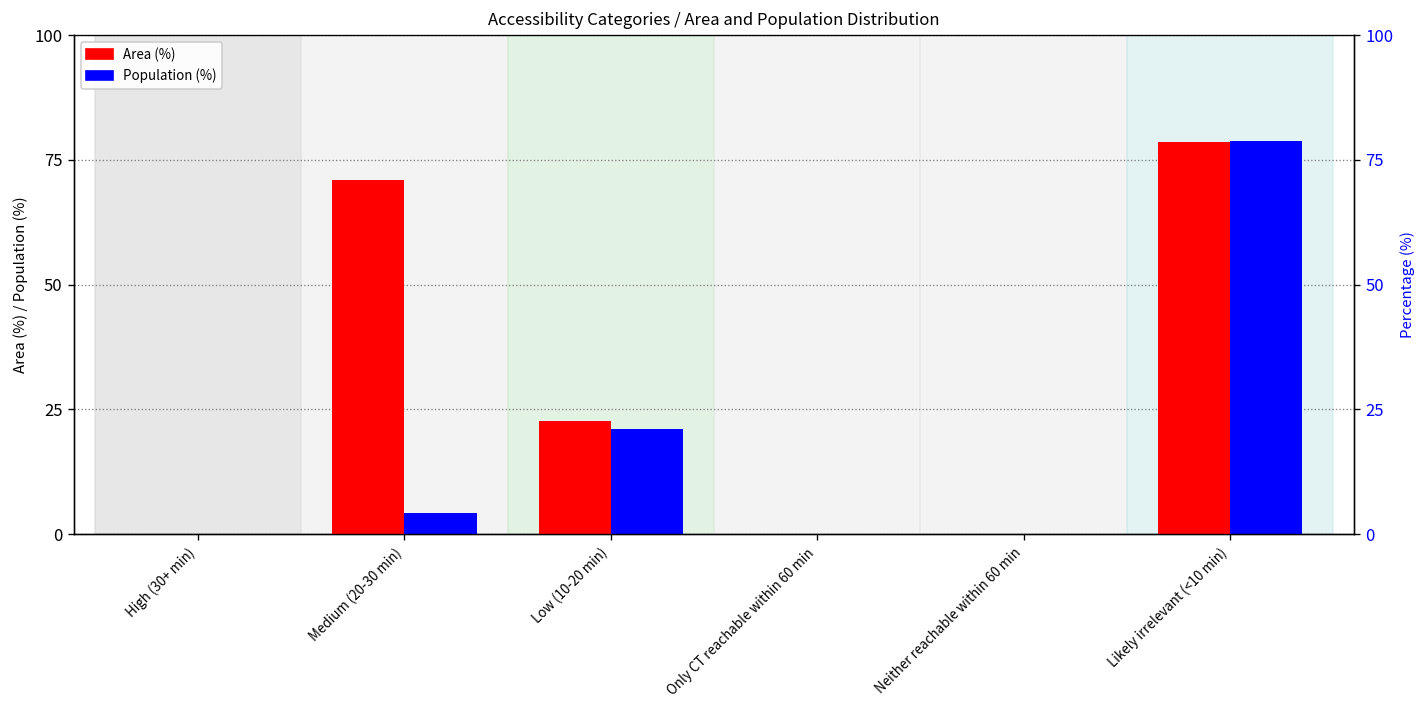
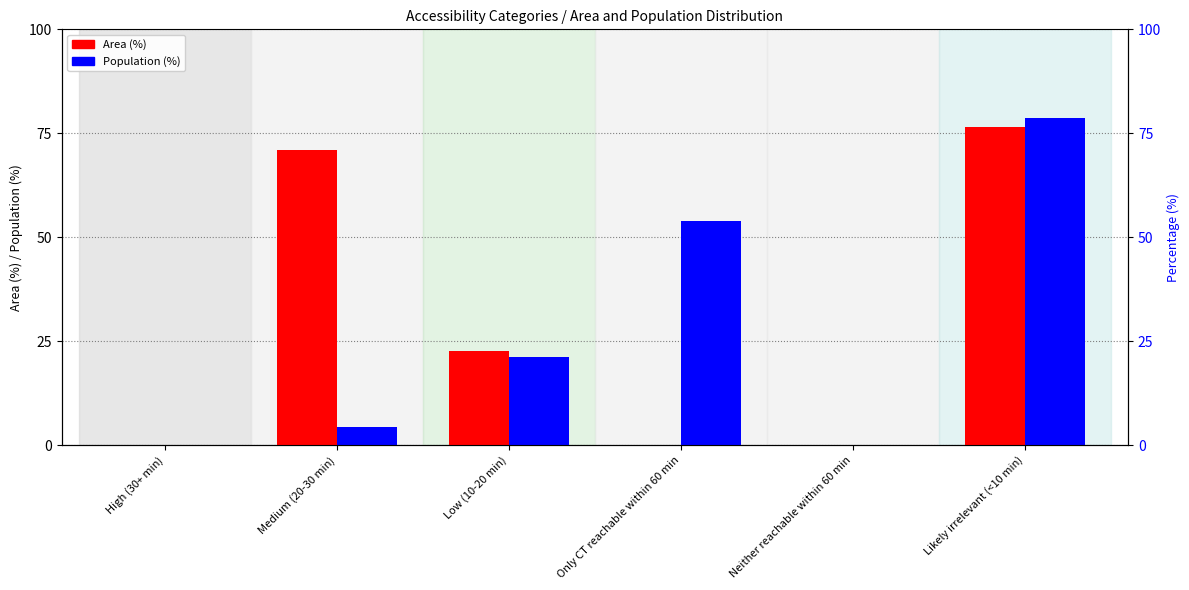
Population (%), Only CT reachable within 60 min: 0 -> 54
Area (%), Likely irrelevant (<10 min): 79 -> 76
